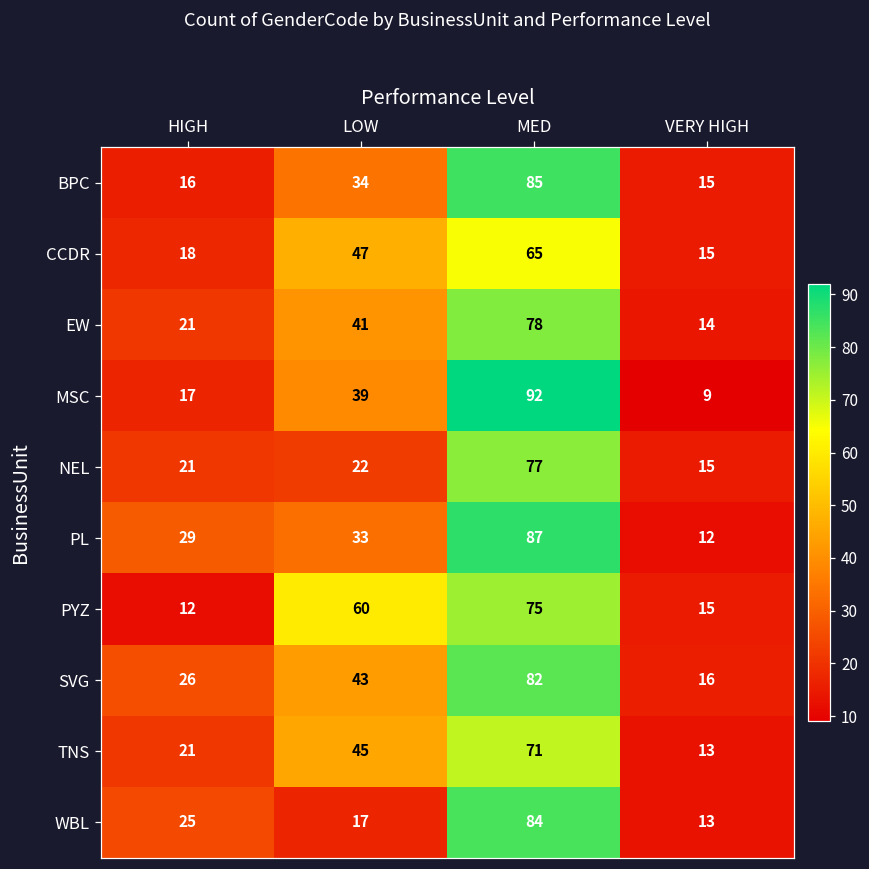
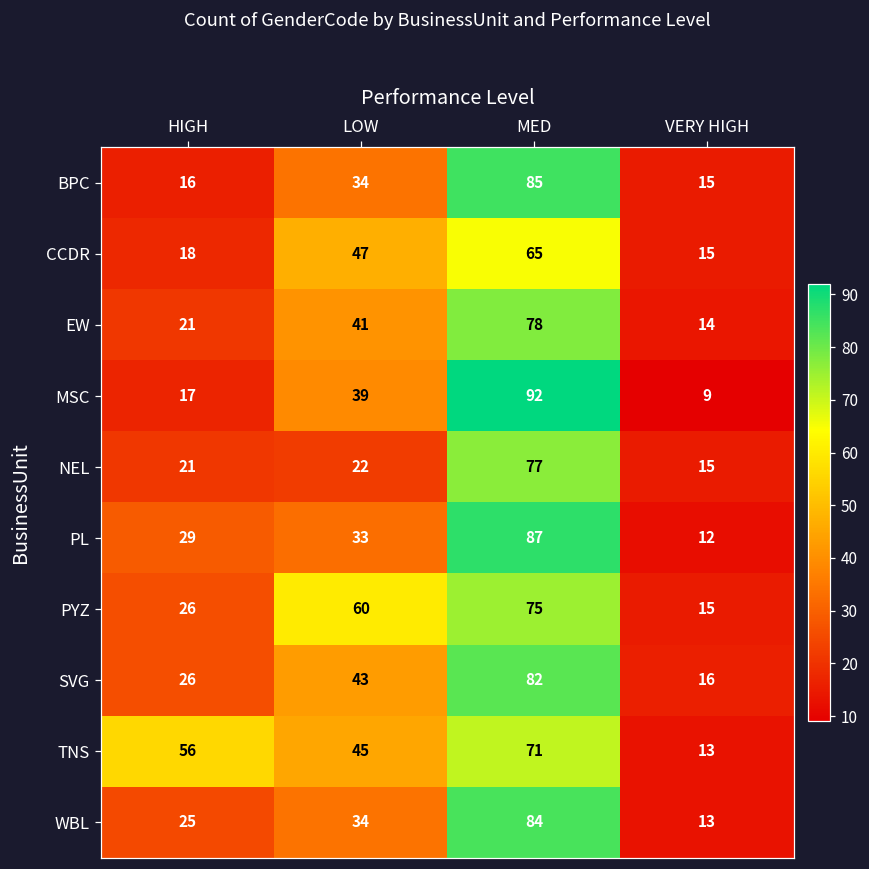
PYZ, HIGH: 12 -> 26
TNS, HIGH: 21 -> 56
WBL, LOW: 17 -> 34
